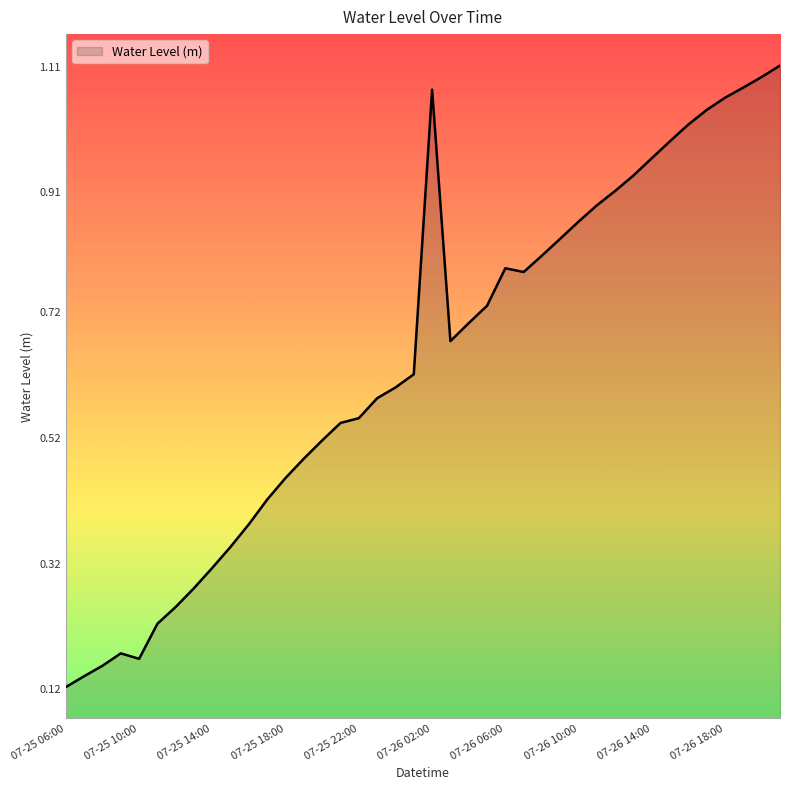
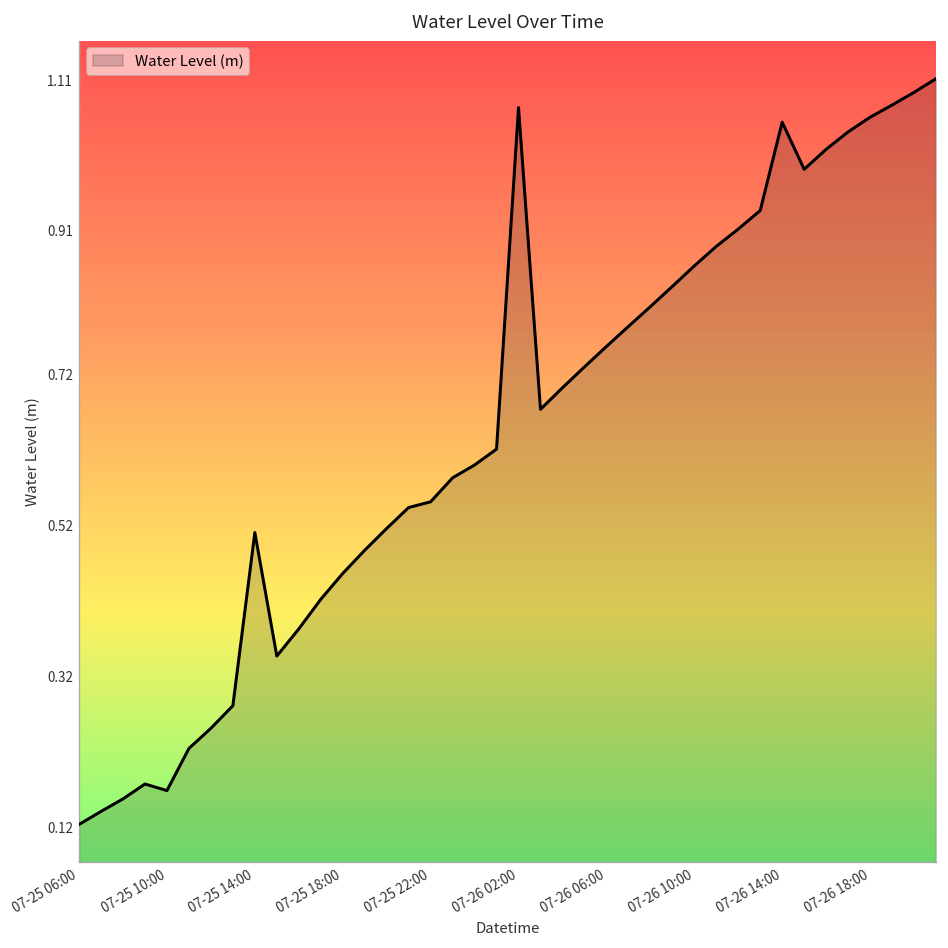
07-25 14:00: 0.31 -> 0.51
07-26 06:00: 0.79 -> 0.76
07-26 14:00: 0.96 -> 1.05
